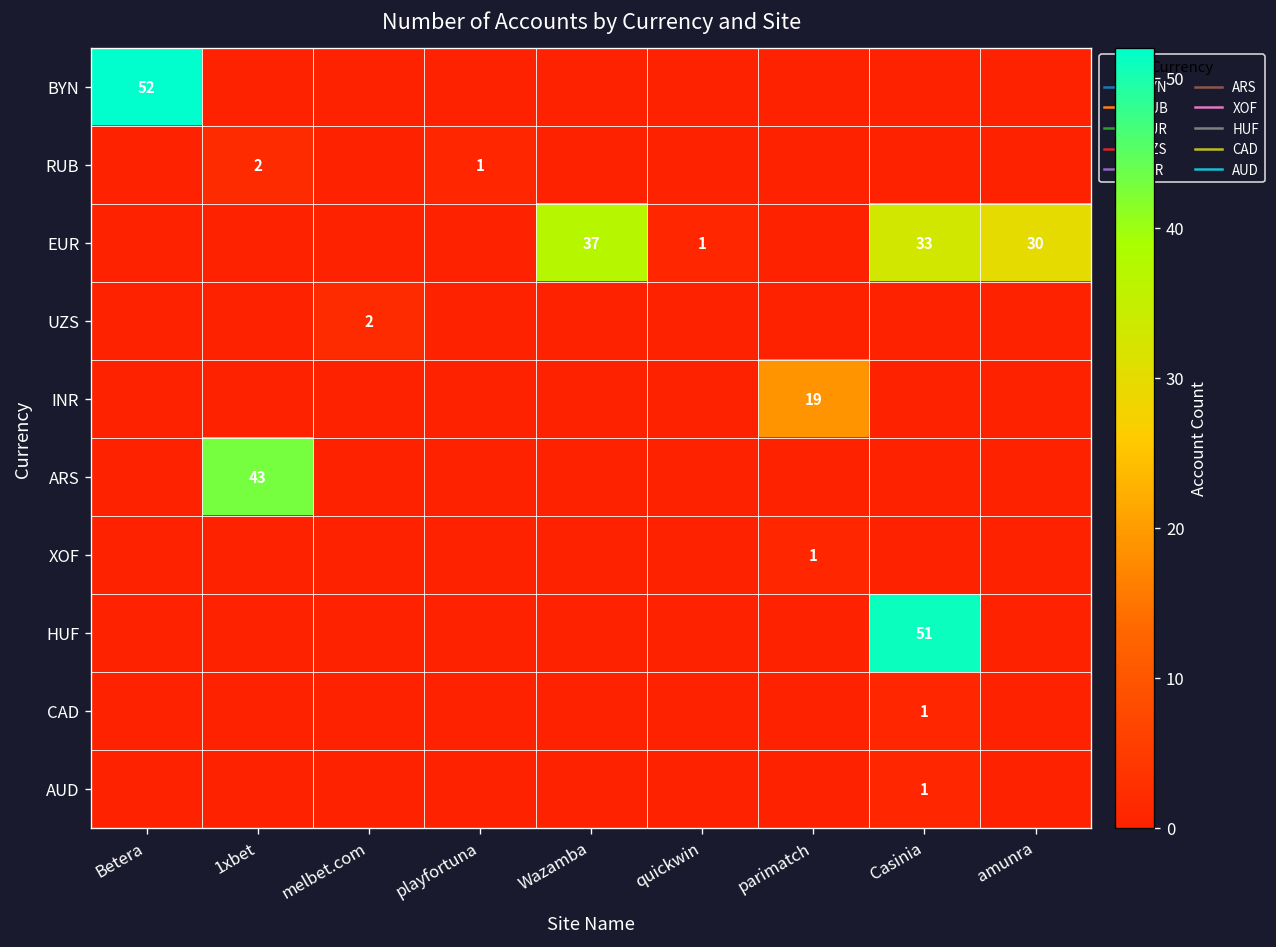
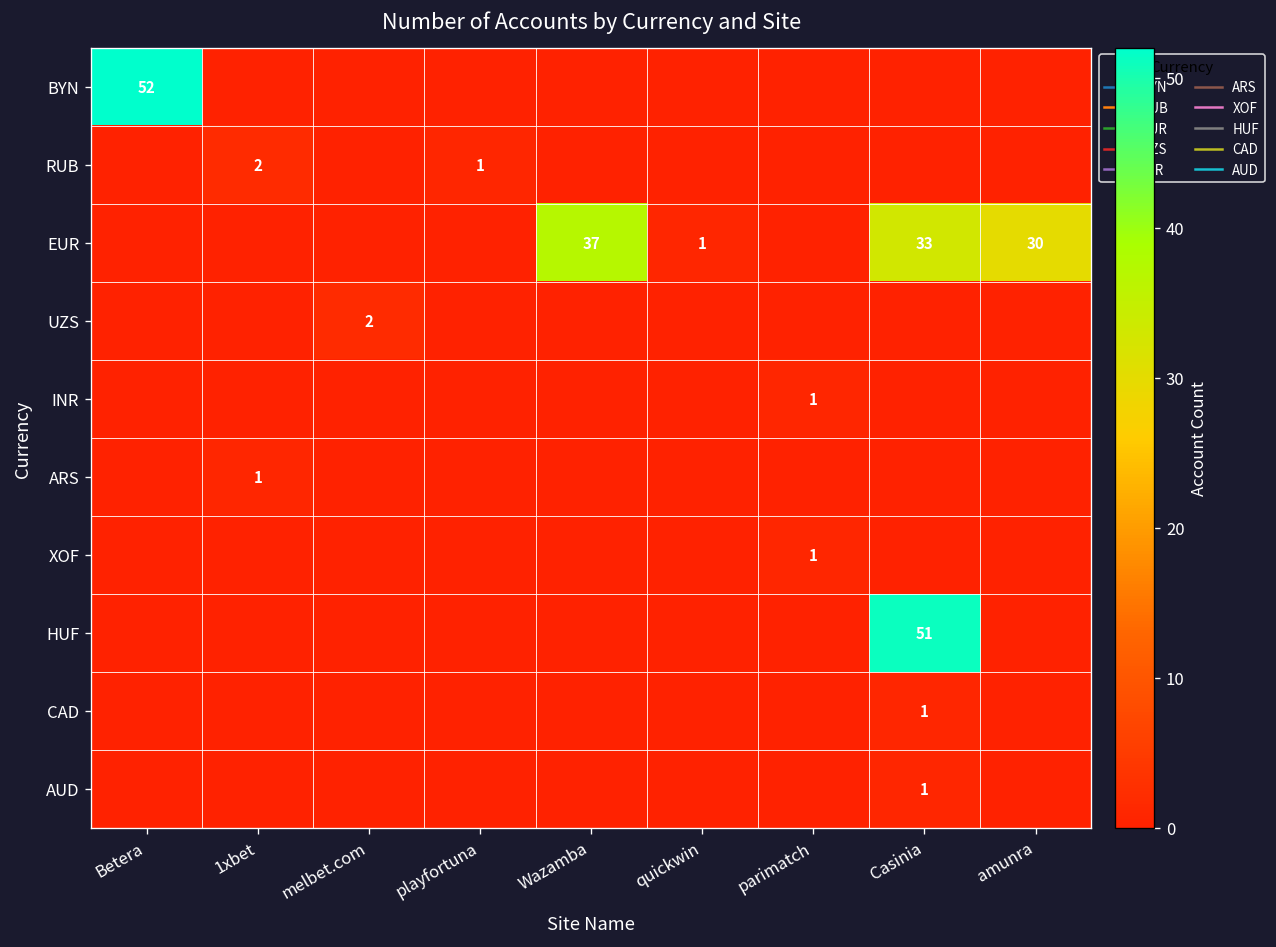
INR, parimatch: 19 -> 1
ARS, 1xbet: 43 -> 1
